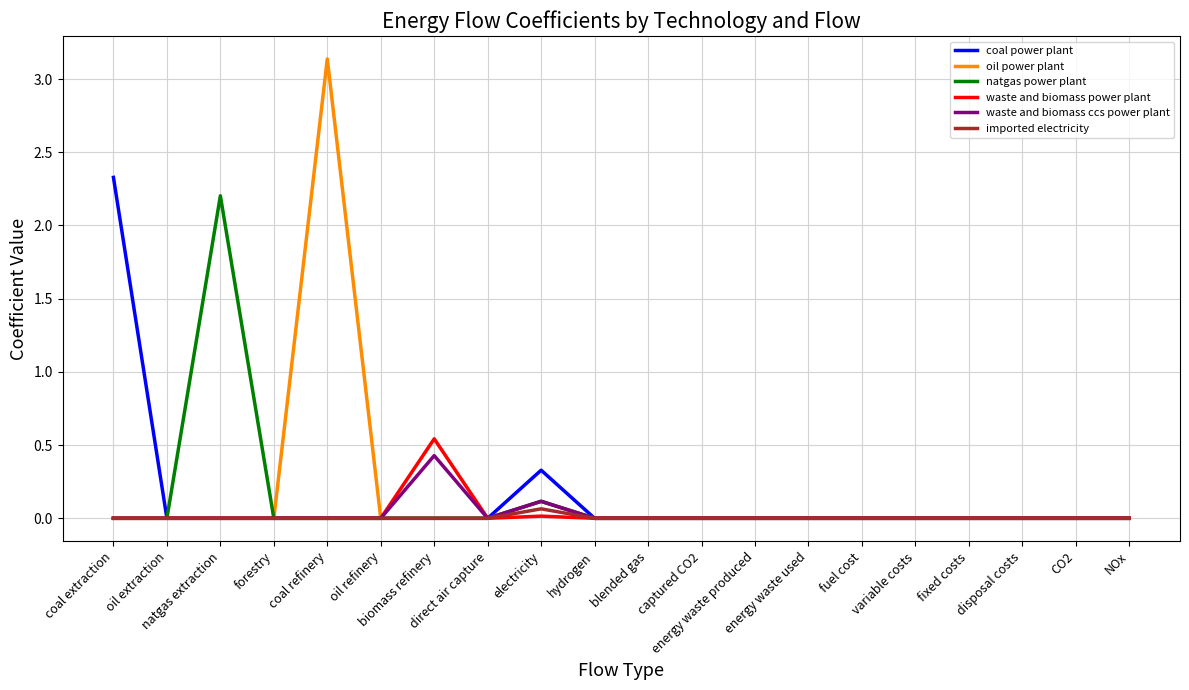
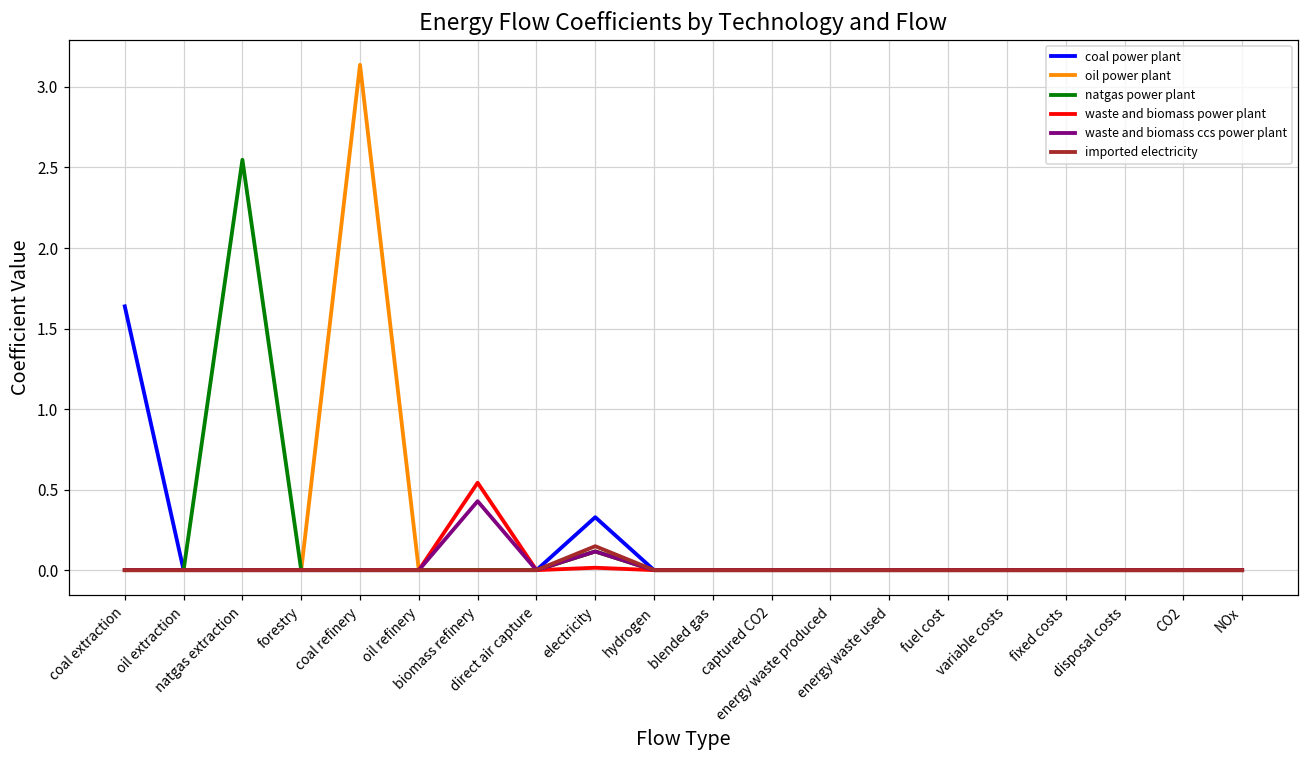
coal power plant, coal extraction: 2.33 -> 1.64
natgas power plant, natgas extraction: 2.20 -> 2.55
imported electricity, electricity: 0.06 -> 0.15
